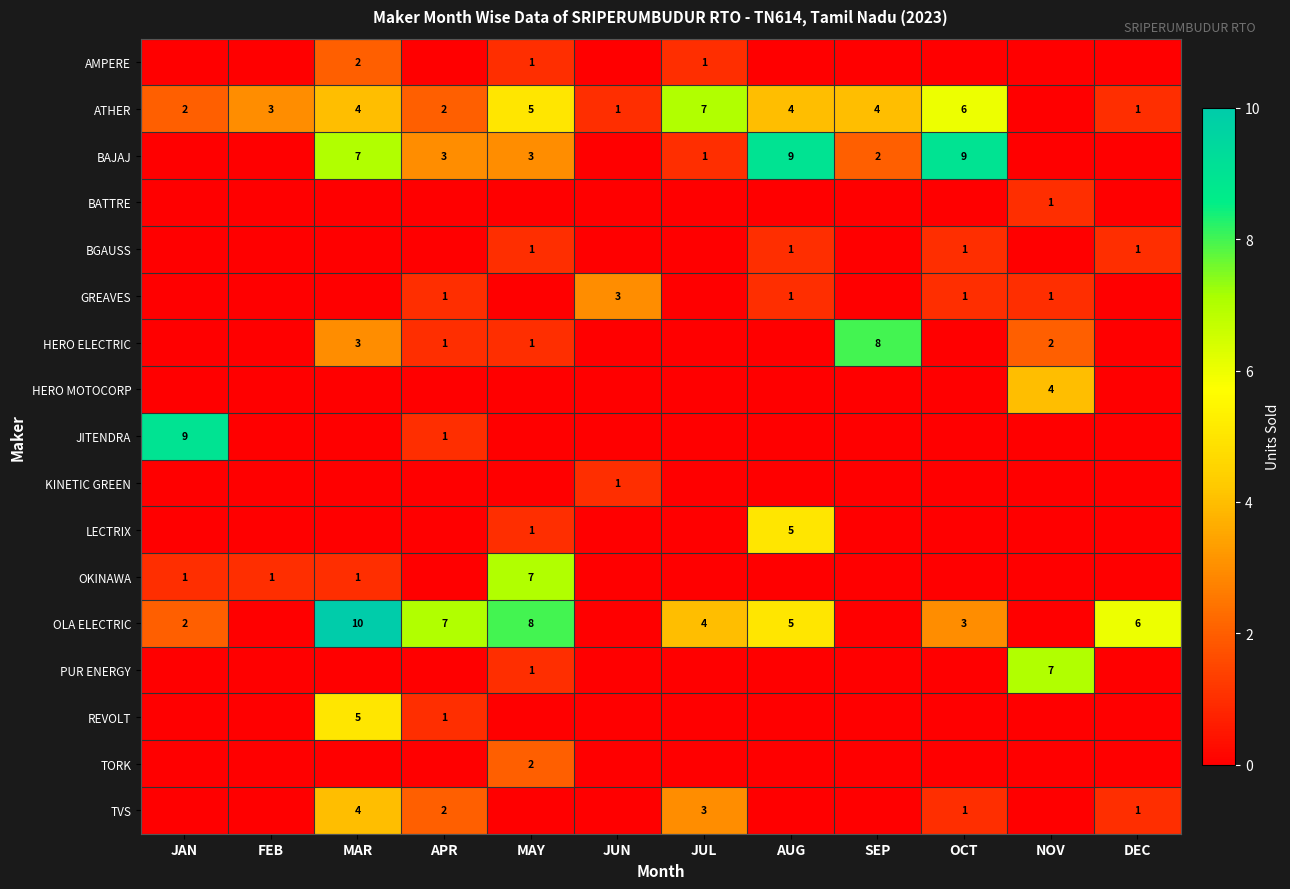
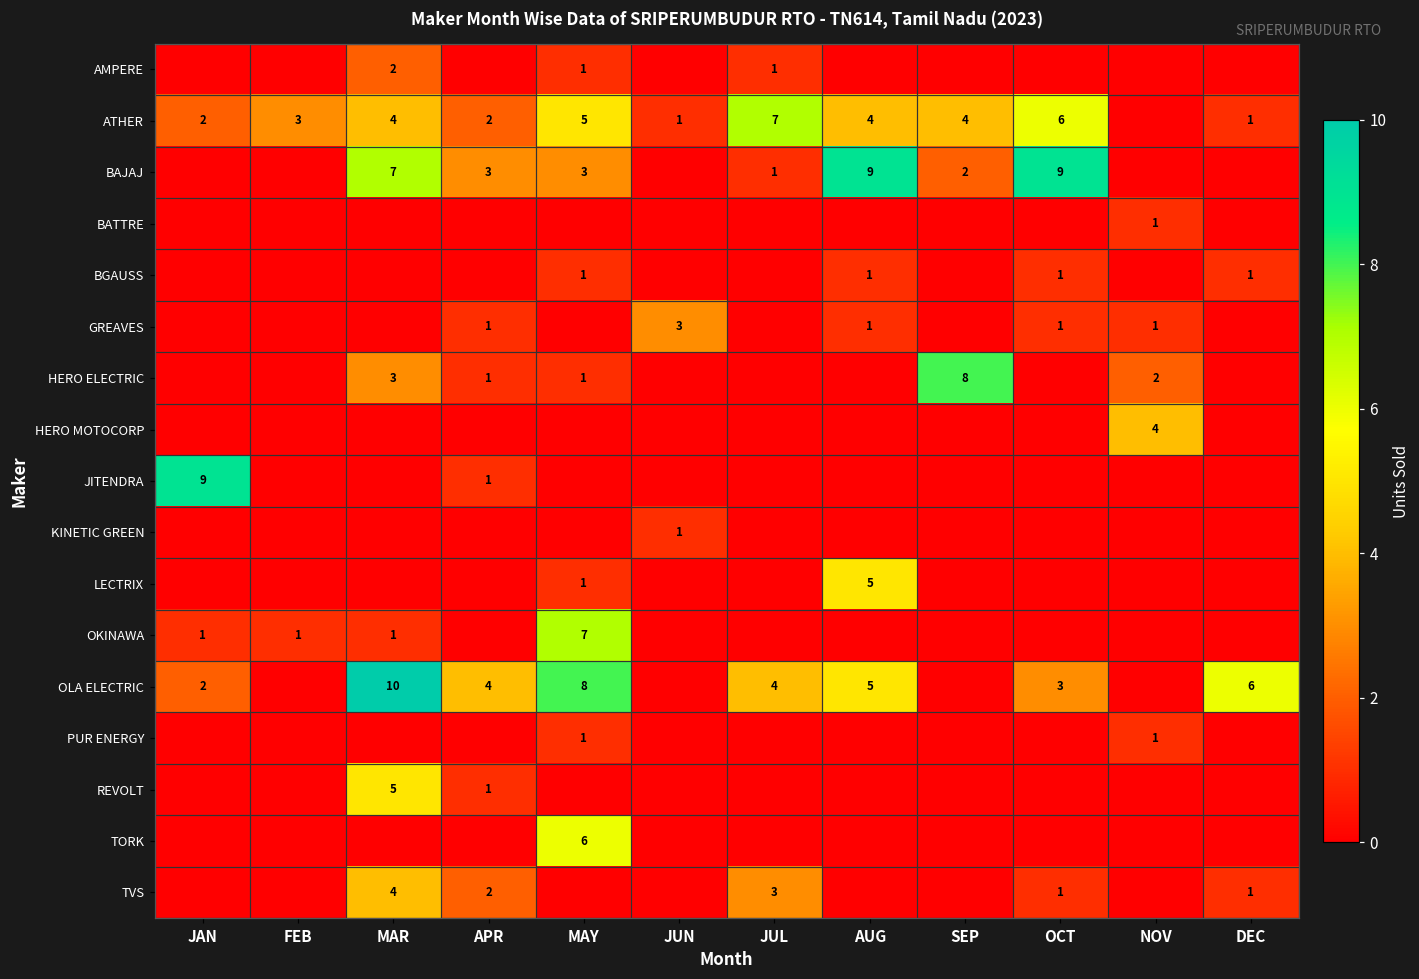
OLA ELECTRIC, APR: 7 -> 4
PUR ENERGY, NOV: 7 -> 1
TORK, MAY: 2 -> 6
